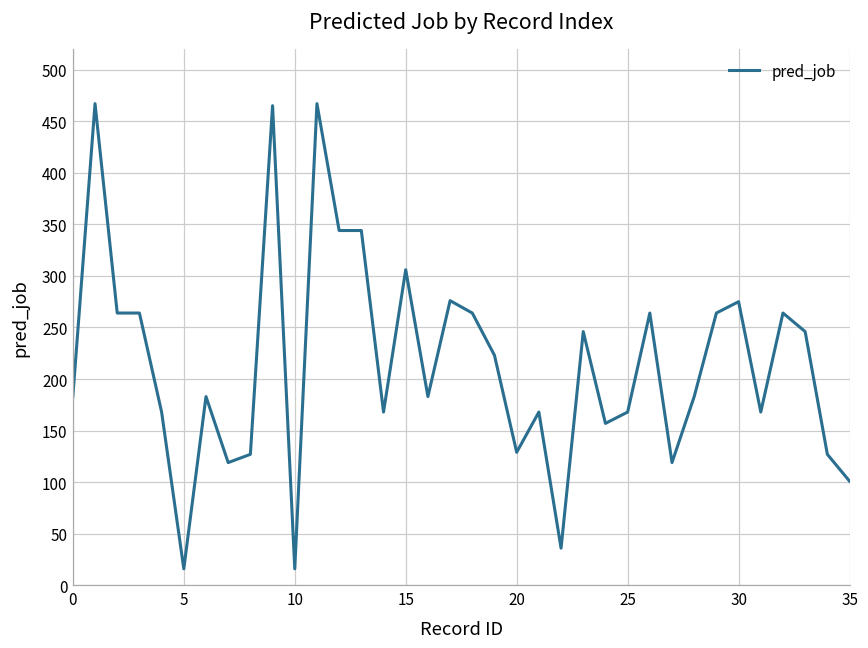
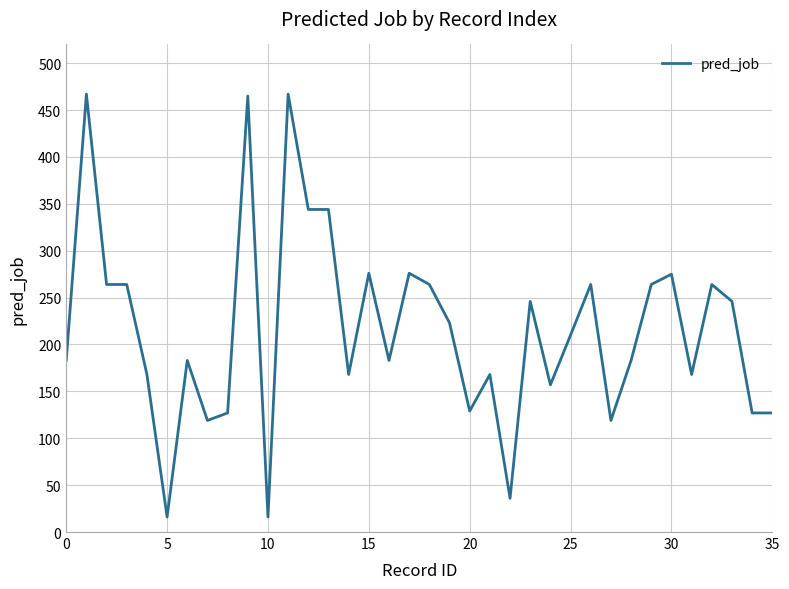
15: 310 -> 280
25: 170 -> 210
35: 100 -> 130
